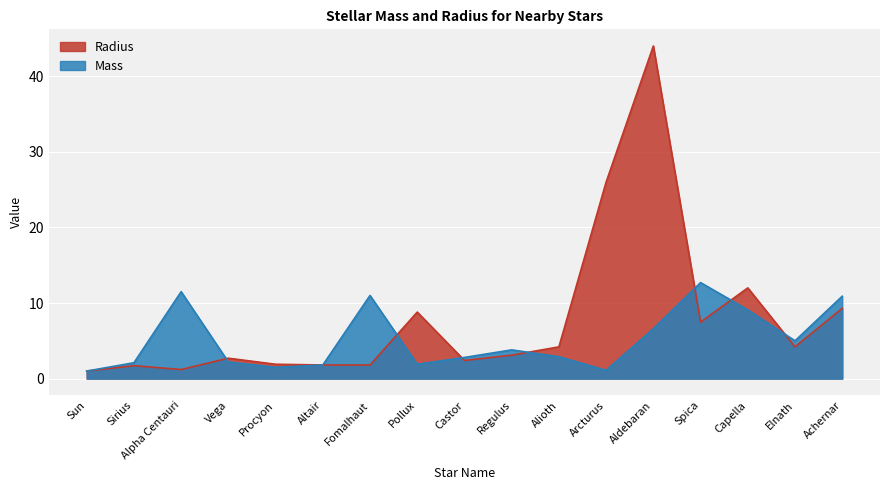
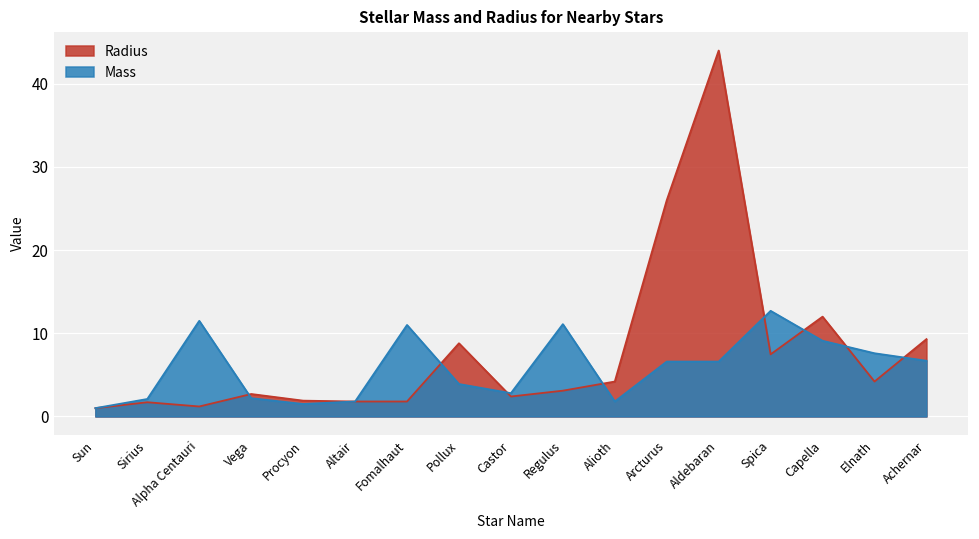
Mass, Pollux: 2 -> 4
Mass, Regulus: 4 -> 11
Mass, Alioth: 3 -> 2
Mass, Arcturus: 1 -> 7
Mass, Elnath: 5 -> 8
Mass, Achernar: 11 -> 7
